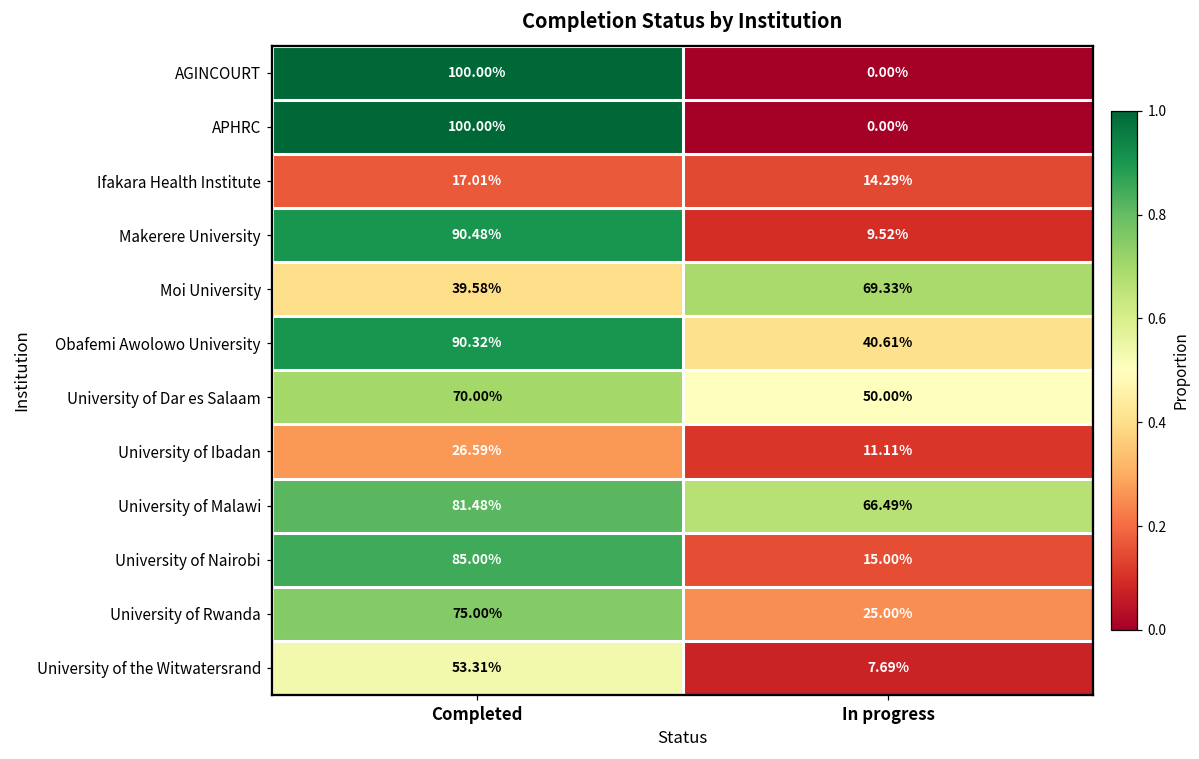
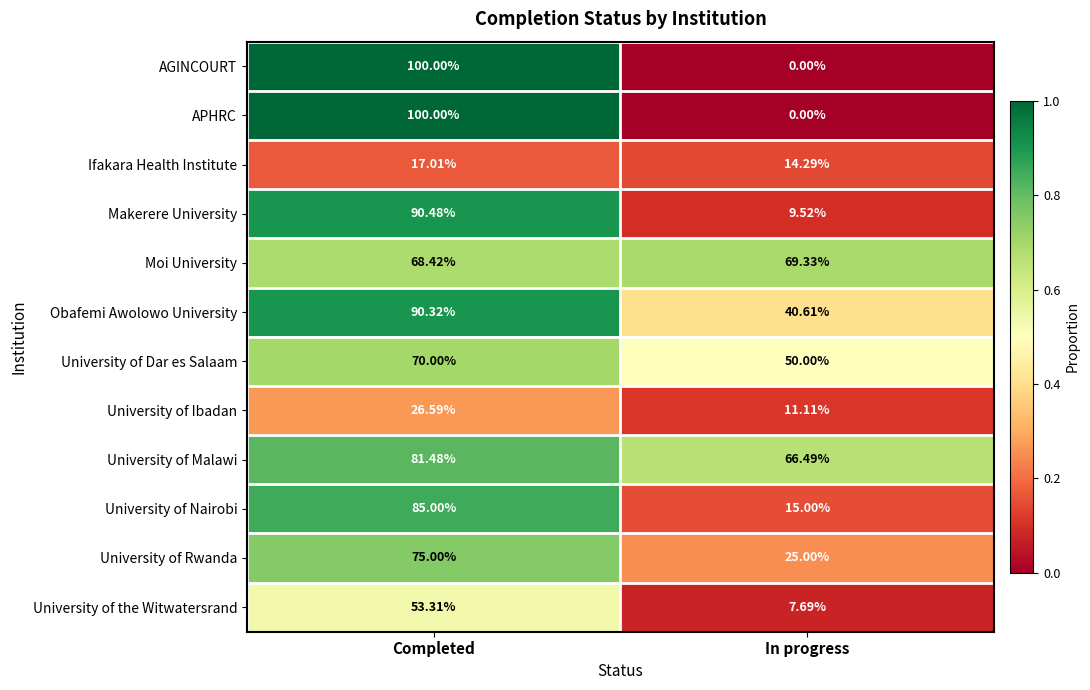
Moi University, Completed: 39.58% -> 68.42%
